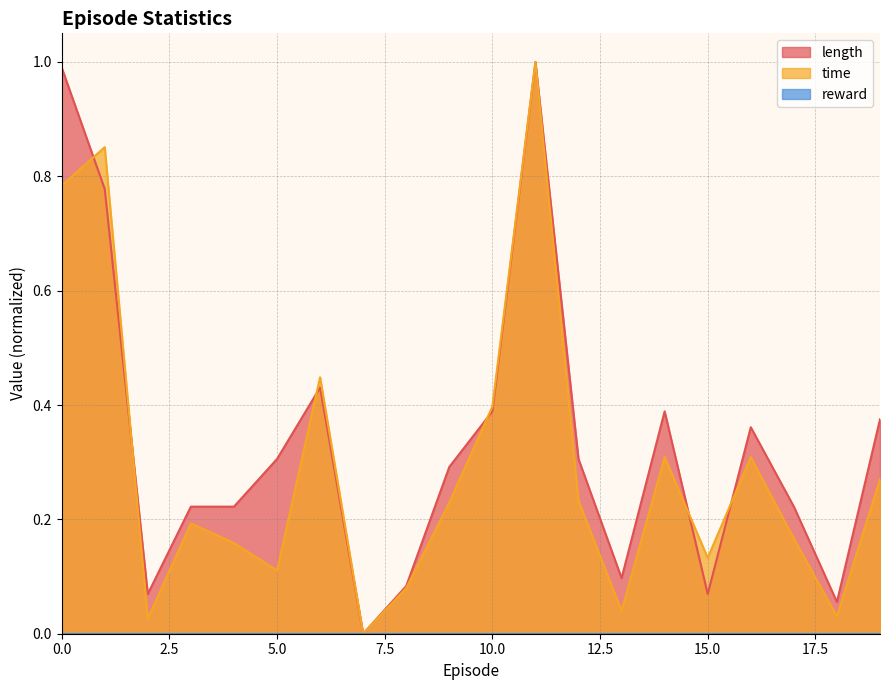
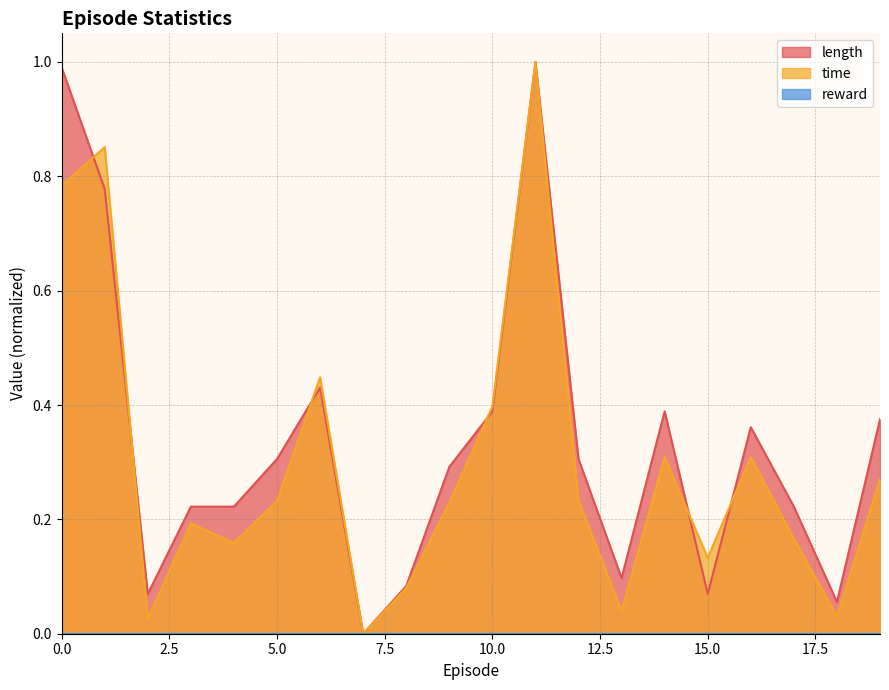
time, 5.0: 0.11 -> 0.23
